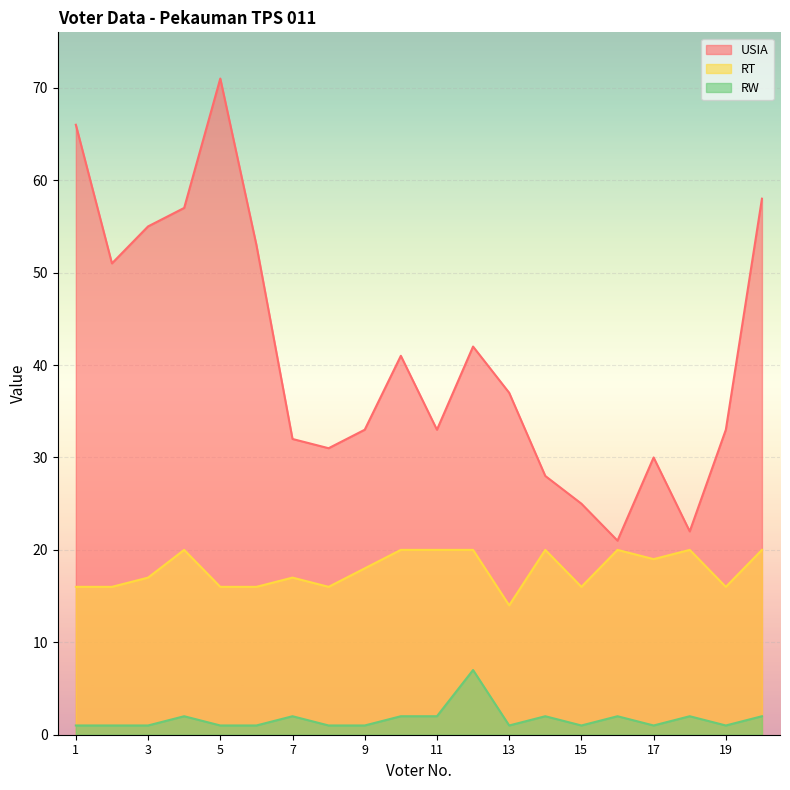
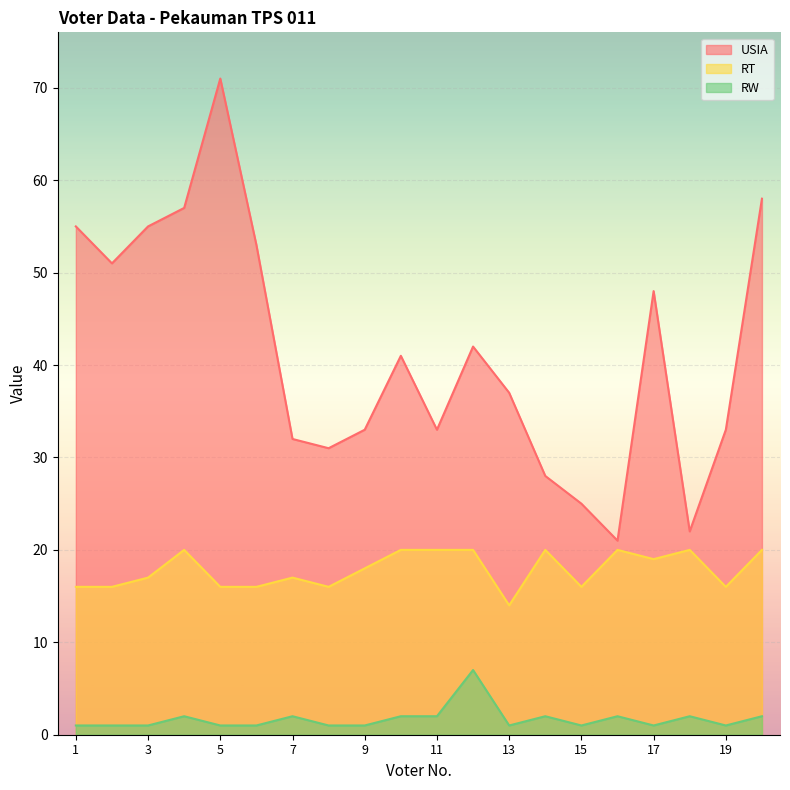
USIA, 1: 66 -> 55
USIA, 17: 30 -> 48
